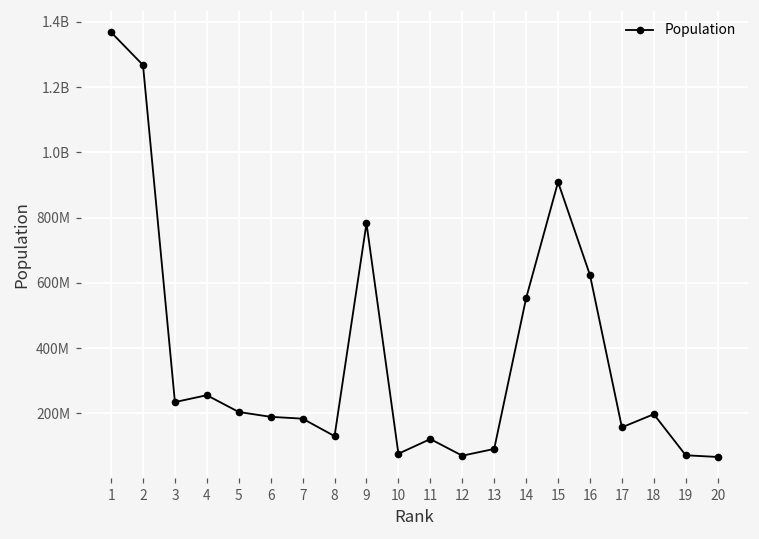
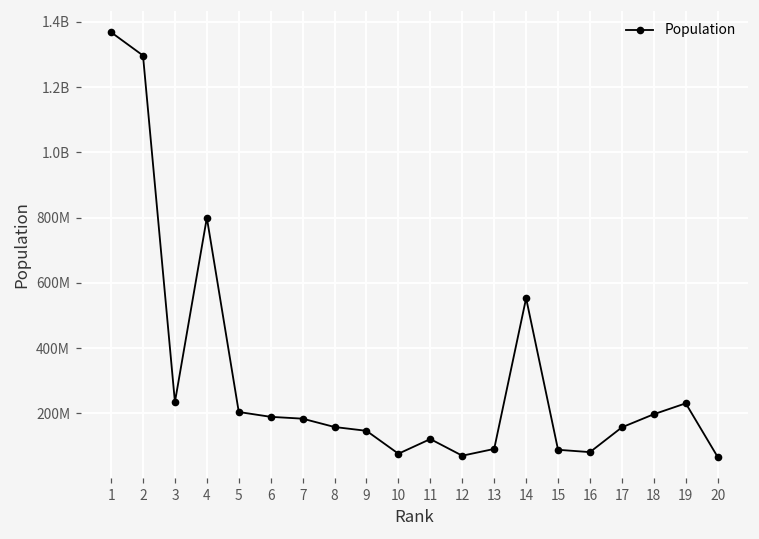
2: 1270000000 -> 1300000000
4: 260000000 -> 800000000
8: 130000000 -> 160000000
9: 780000000 -> 150000000
15: 910000000 -> 90000000
16: 620000000 -> 80000000
19: 70000000 -> 230000000
